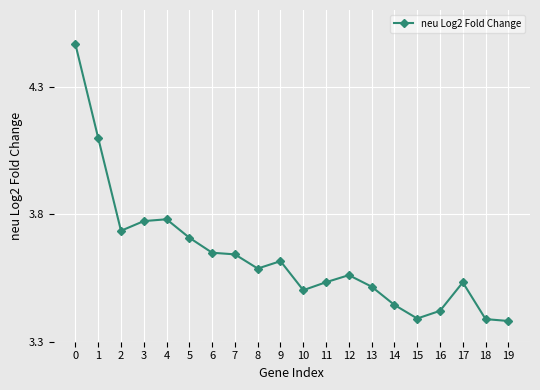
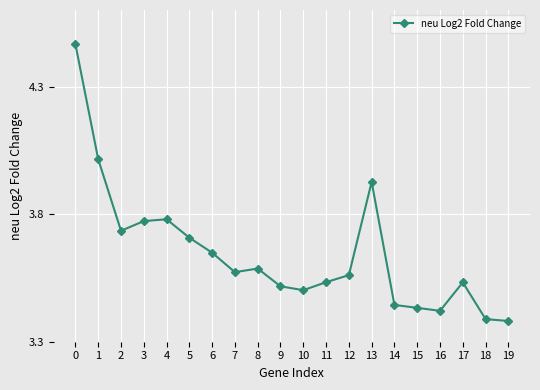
1: 4.10 -> 4.02
7: 3.64 -> 3.57
9: 3.62 -> 3.52
13: 3.52 -> 3.93
15: 3.39 -> 3.43
